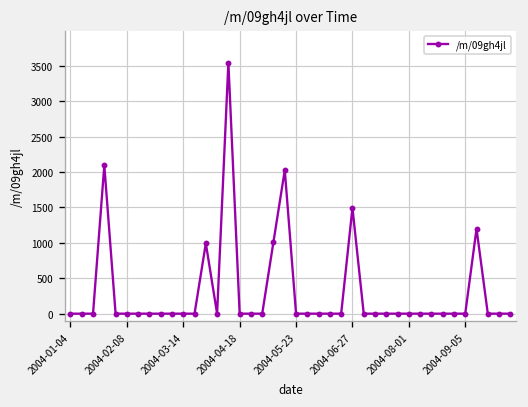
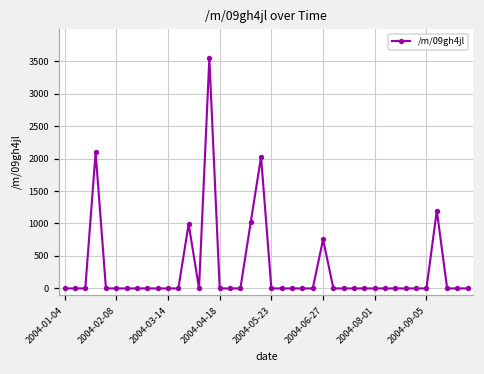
2004-06-27: 1500 -> 800
